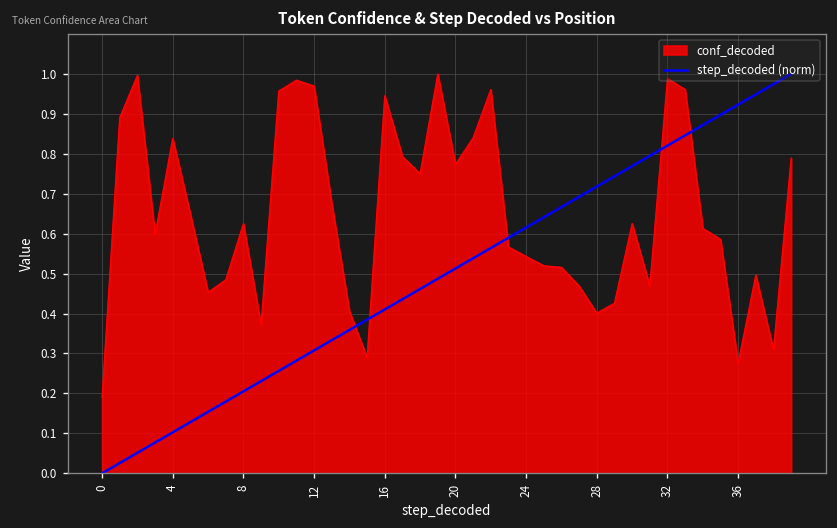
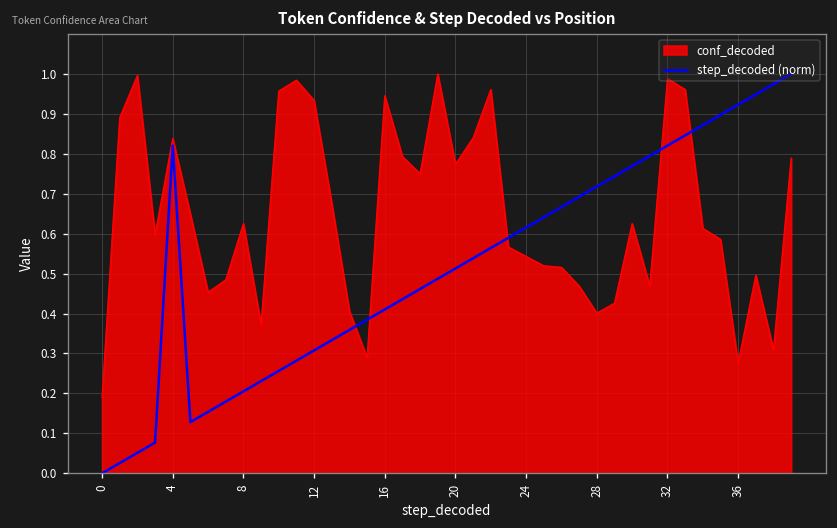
step_decoded (norm), 4: 0.10 -> 0.82
conf_decoded, 12: 0.97 -> 0.93
